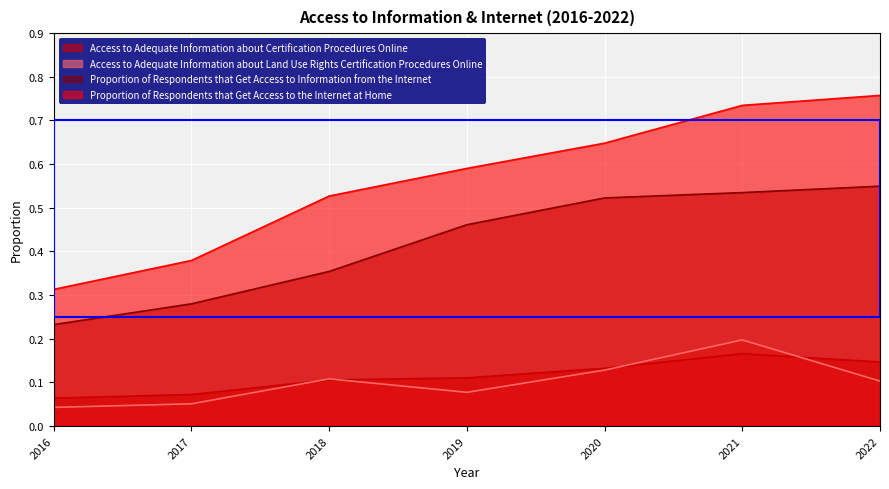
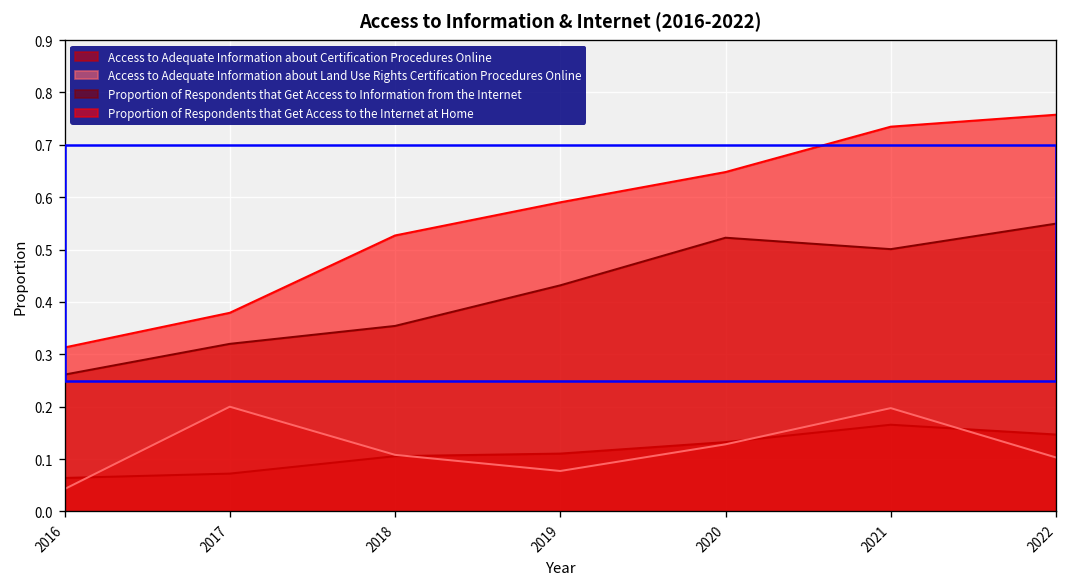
Proportion of Respondents that Get Access to Information from the Internet, 2016: 0.23 -> 0.26
Access to Adequate Information about Land Use Rights Certification Procedures Online, 2017: 0.05 -> 0.20
Proportion of Respondents that Get Access to Information from the Internet, 2017: 0.28 -> 0.32
Proportion of Respondents that Get Access to Information from the Internet, 2019: 0.46 -> 0.43
Proportion of Respondents that Get Access to Information from the Internet, 2021: 0.53 -> 0.50
